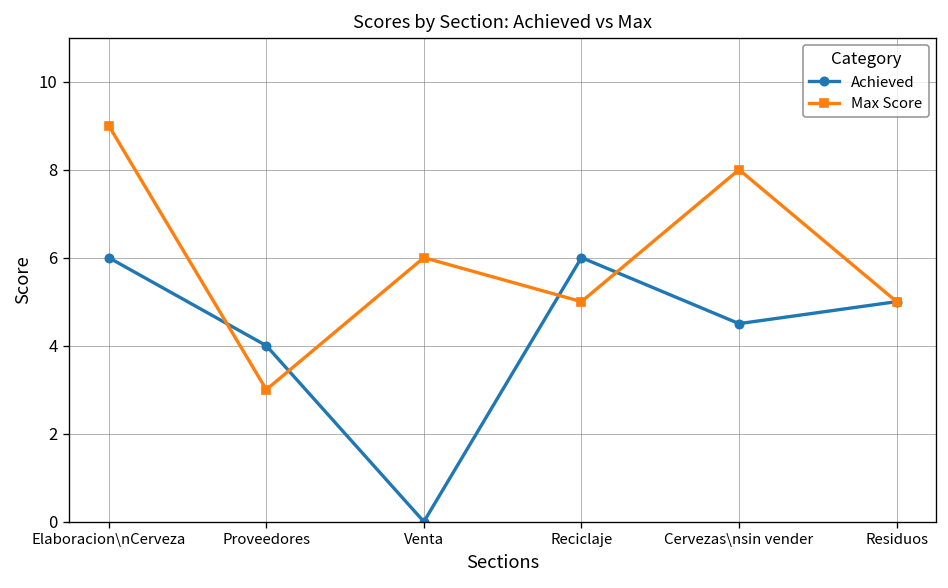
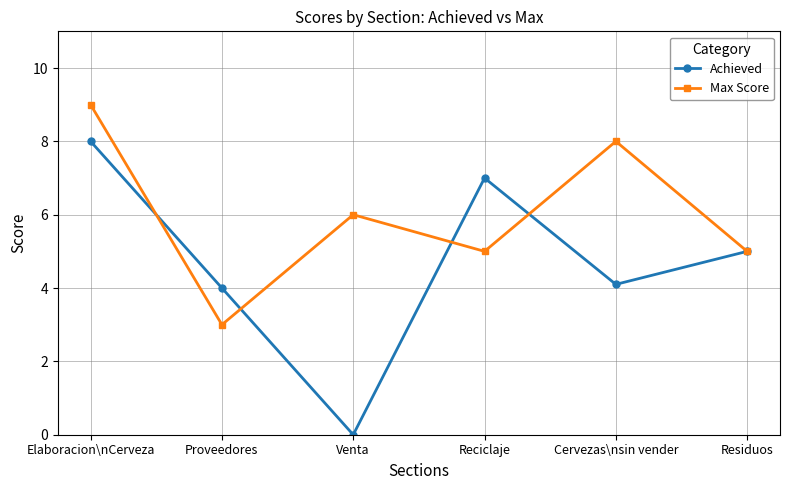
Achieved, Elaboracion\nCerveza: 6 -> 8
Achieved, Reciclaje: 6 -> 7
Achieved, Cervezas\nsin vender: 4.5 -> 4.1
